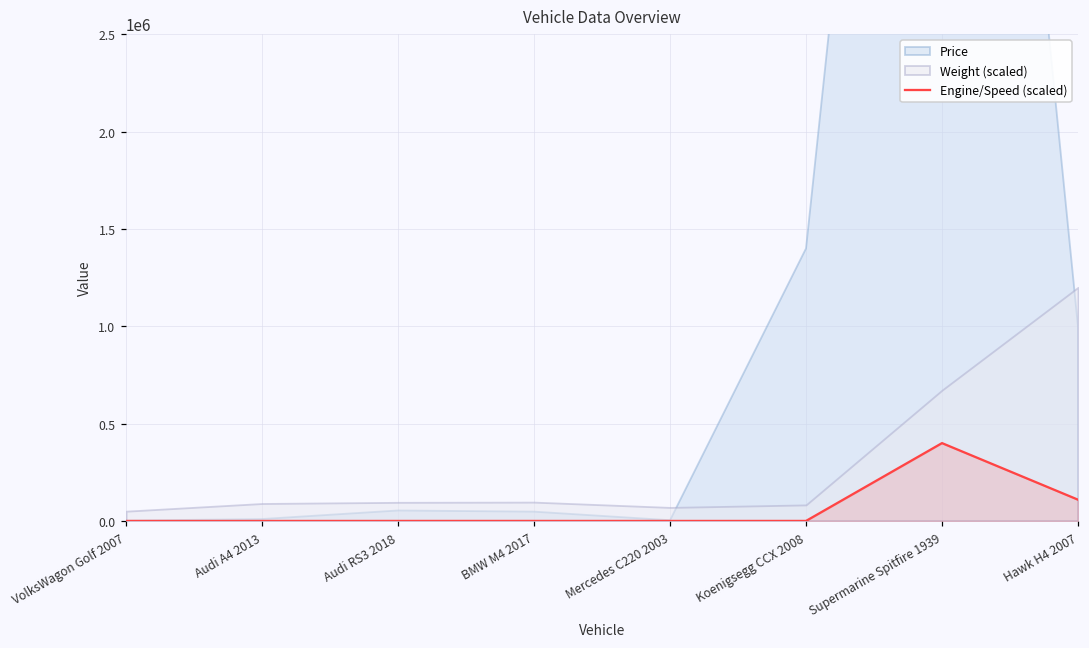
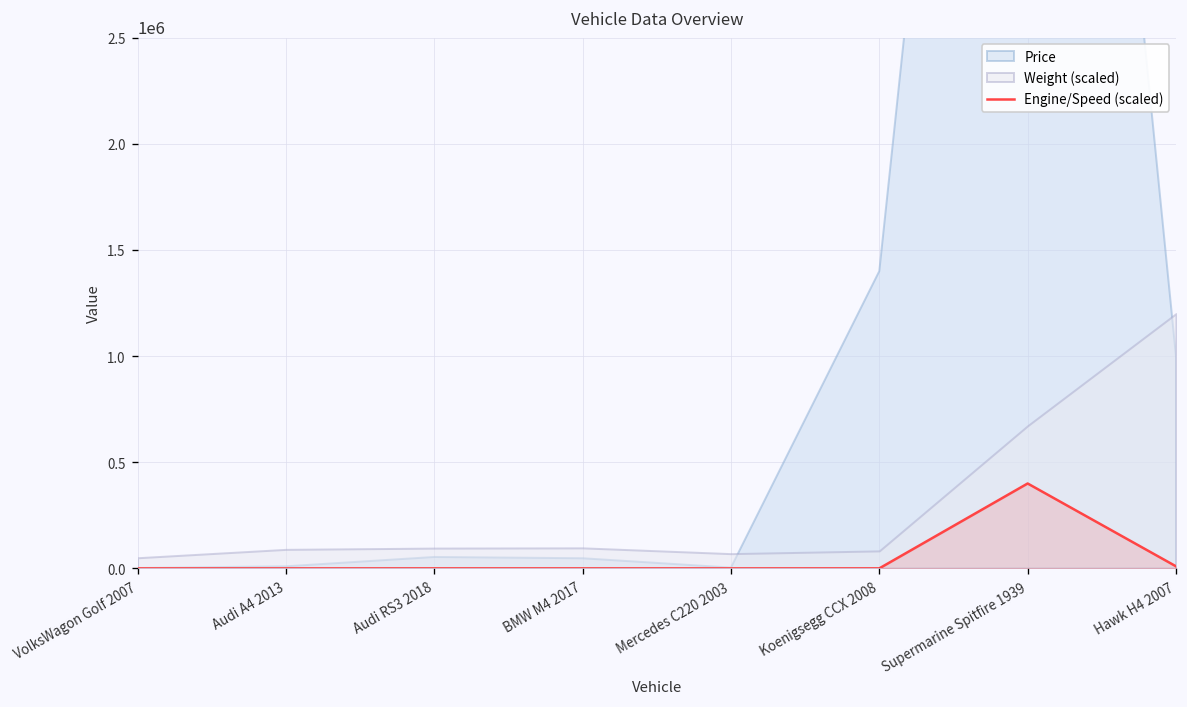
Engine/Speed (scaled), Hawk H4 2007: 110000 -> 10000
